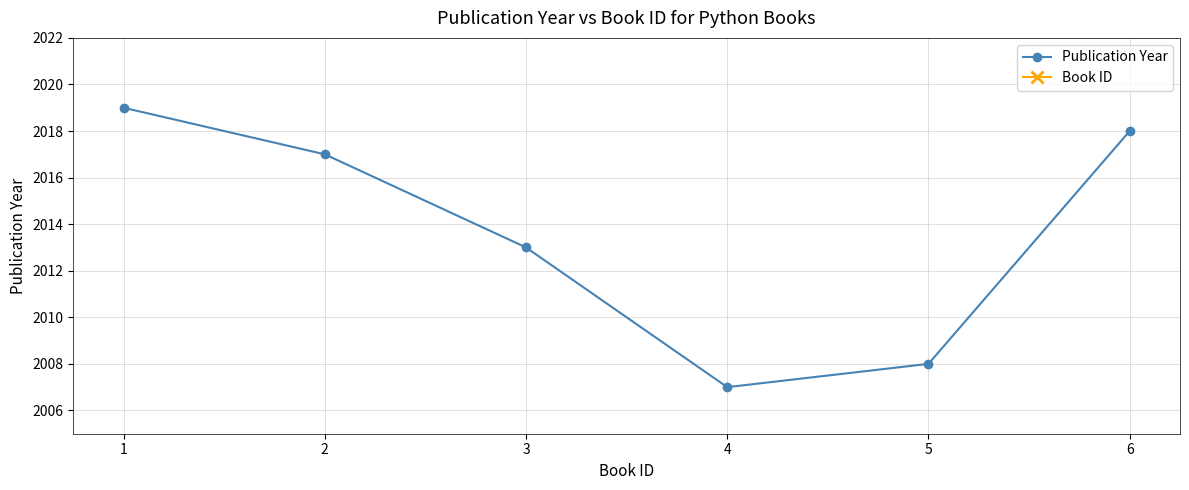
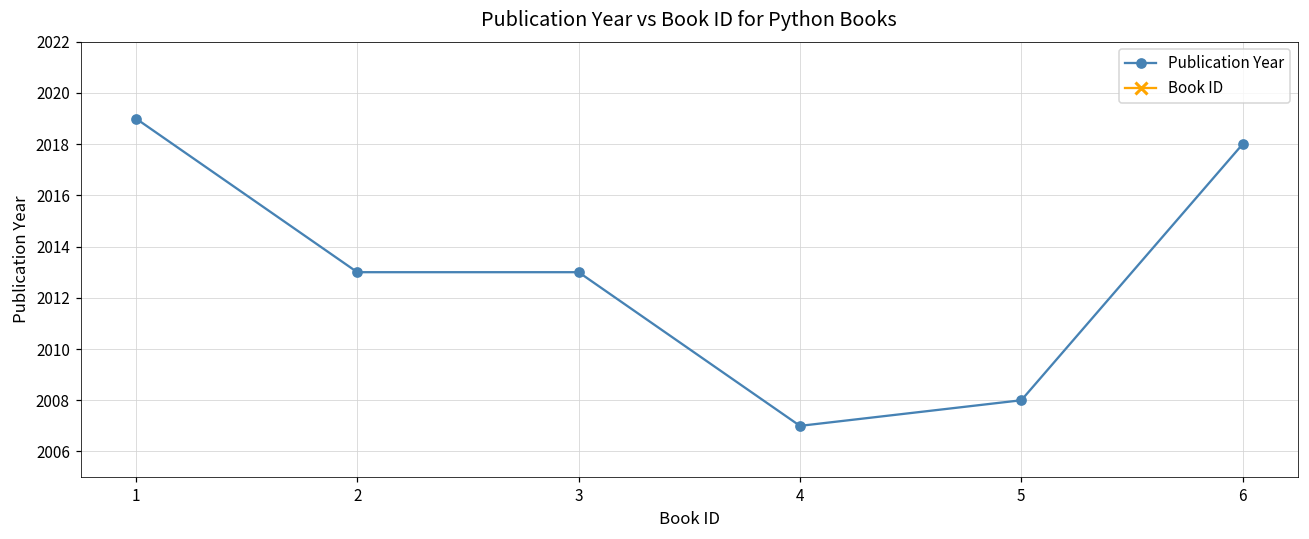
Publication Year, 2: 2017 -> 2013
